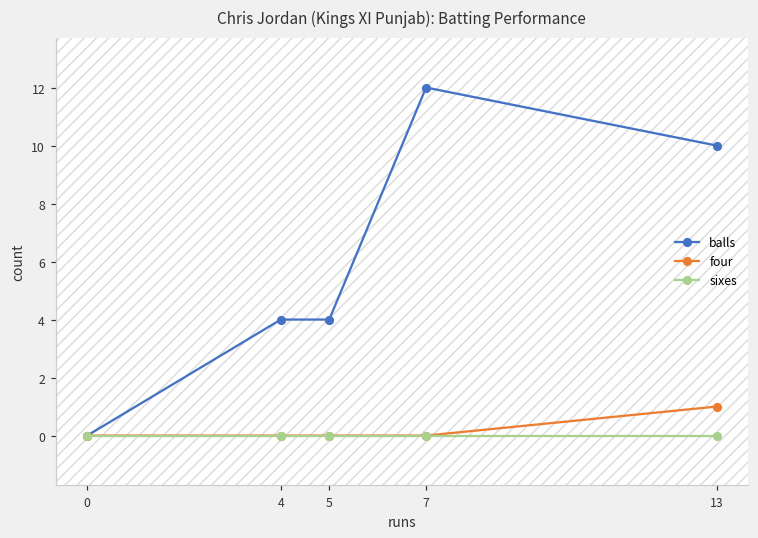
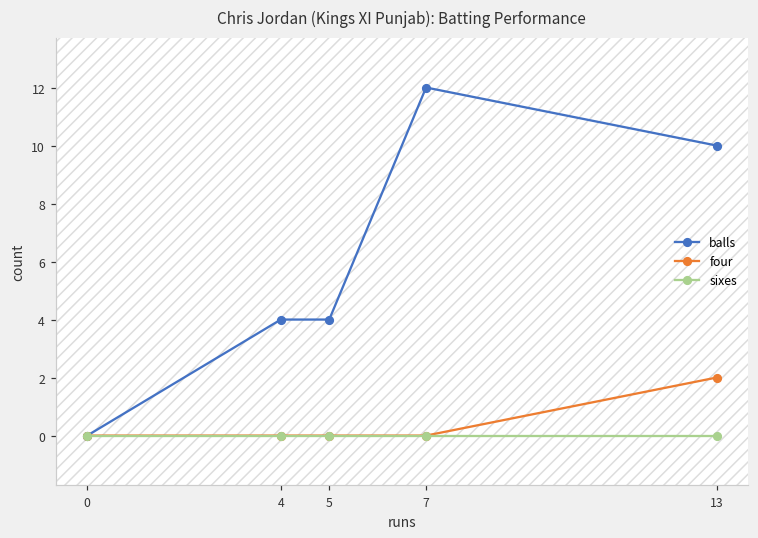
four, 13: 1 -> 2
